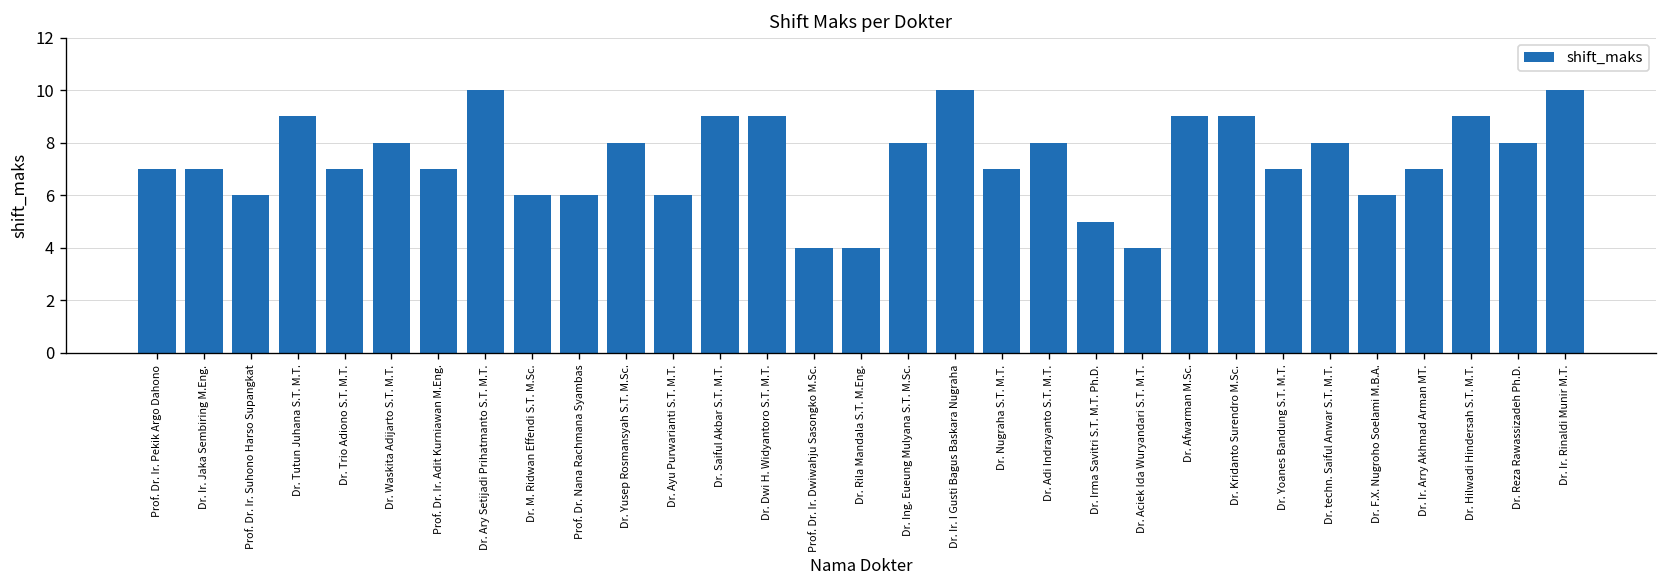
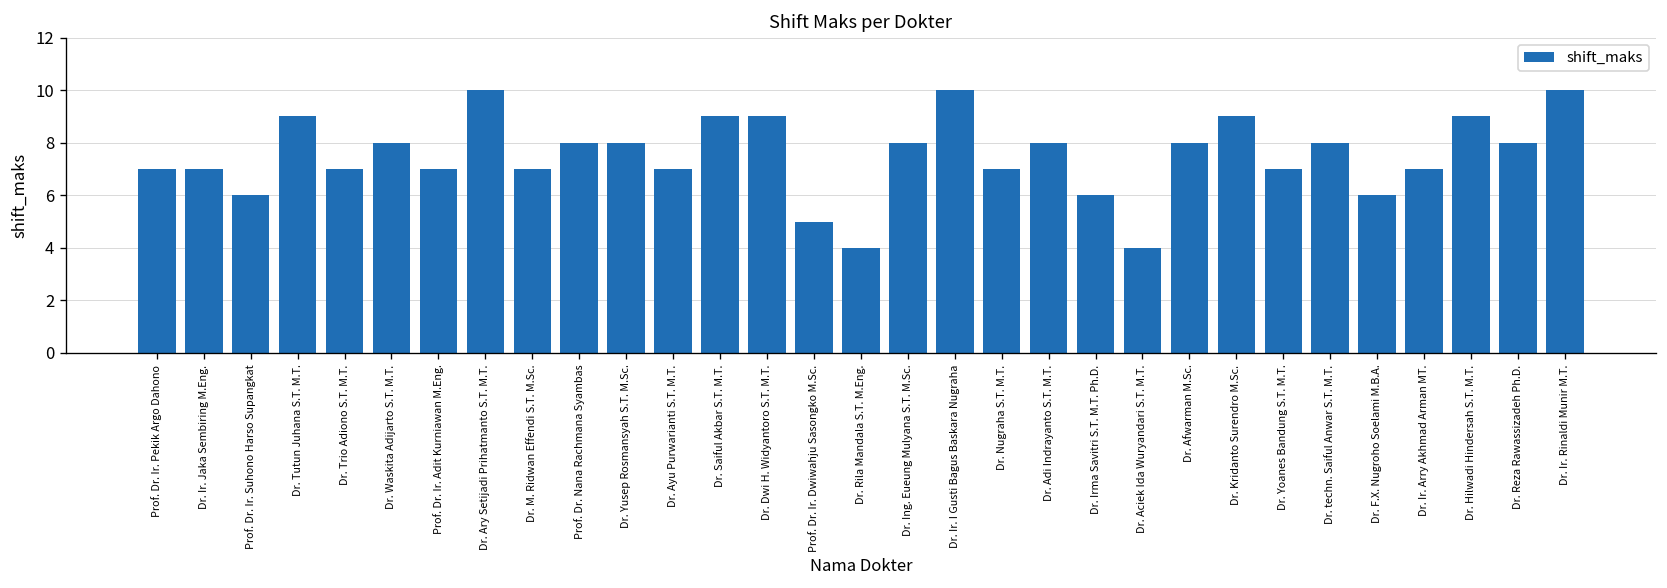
Dr. M. Ridwan Effendi S.T. M.Sc.: 6 -> 7
Prof. Dr. Nana Rachmana Syambas: 6 -> 8
Dr. Ayu Purwarianti S.T. M.T.: 6 -> 7
Prof. Dr. Ir. Dwiwahju Sasongko M.Sc.: 4 -> 5
Dr. Irma Savitri S.T. M.T. Ph.D.: 5 -> 6
Dr. Afwarman M.Sc.: 9 -> 8
